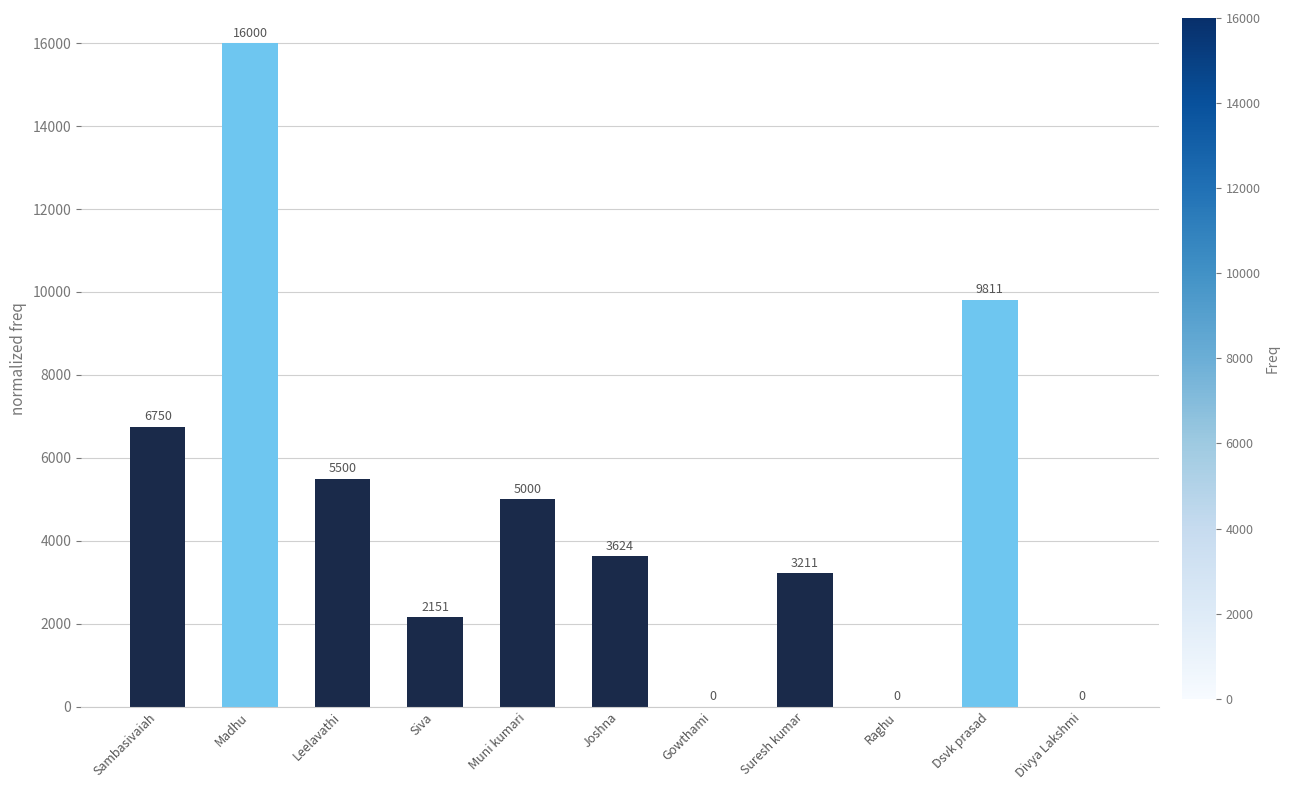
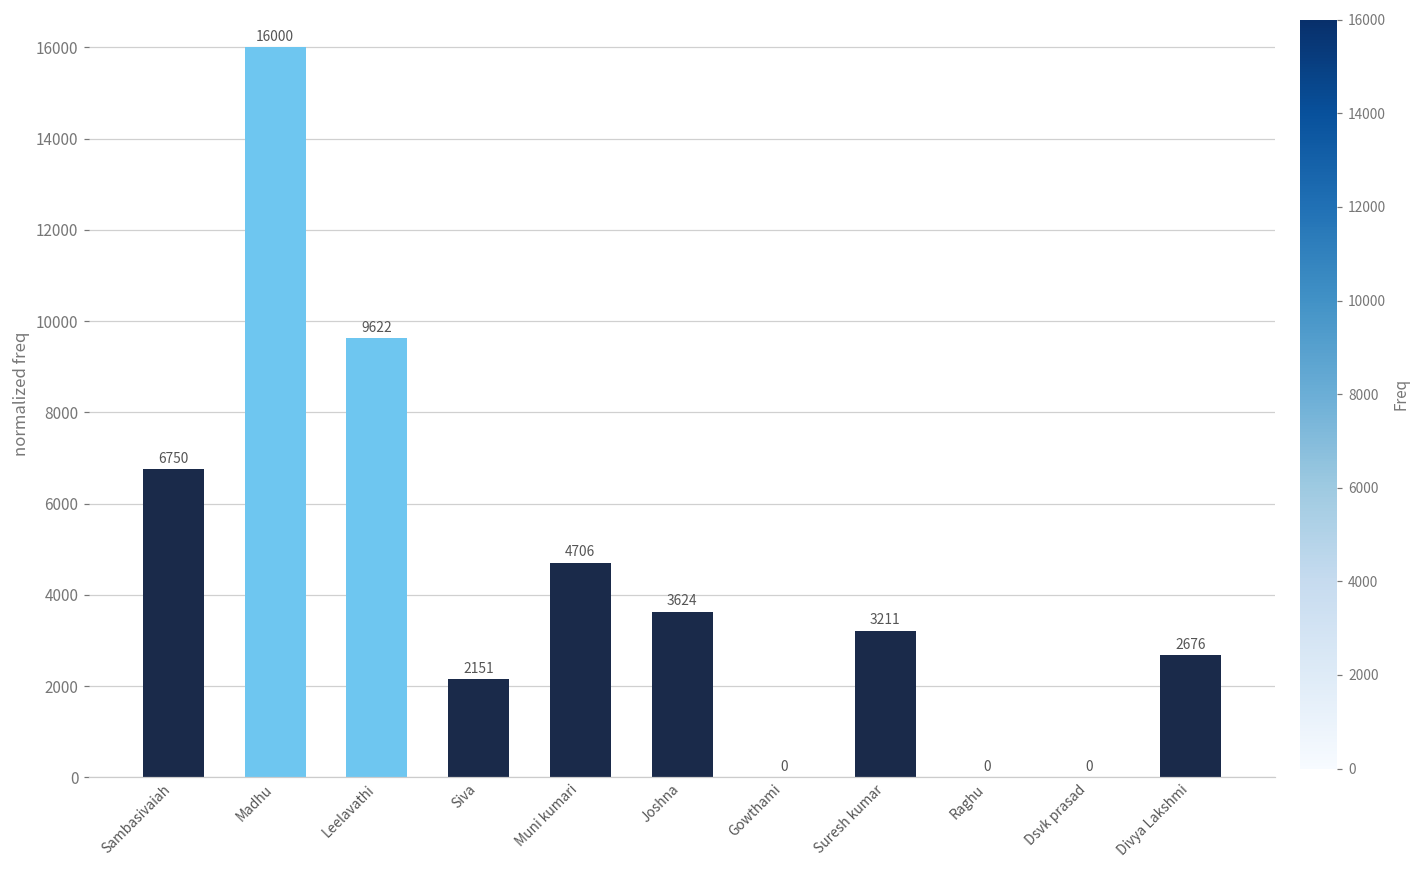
Leelavathi: 5500 -> 9622
Muni kumari: 5000 -> 4706
Dsvk prasad: 9811 -> 0
Divya Lakshmi: 0 -> 2676
